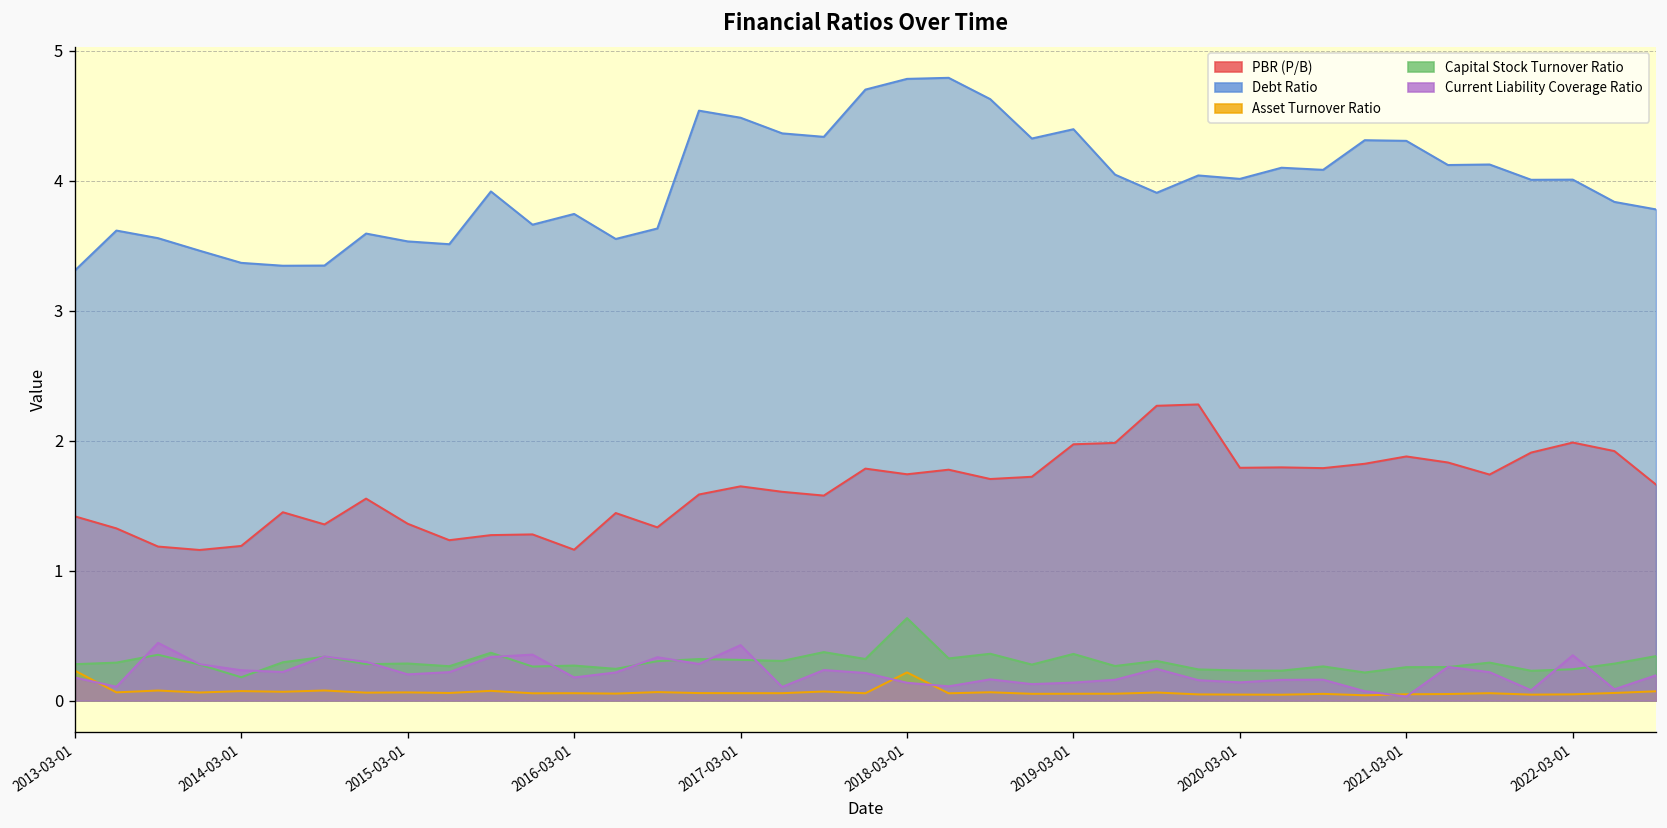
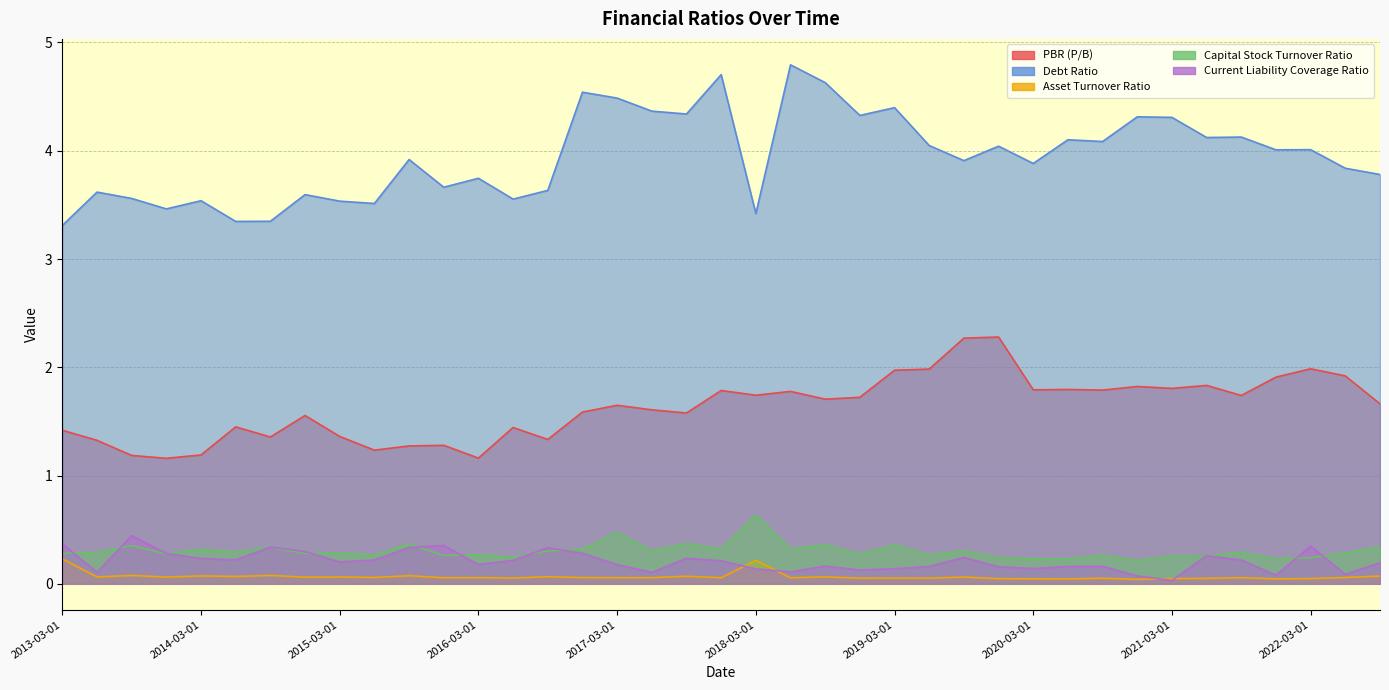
Current Liability Coverage Ratio, 2013-03-01: 0.18 -> 0.37
Debt Ratio, 2014-03-01: 3.37 -> 3.54
Capital Stock Turnover Ratio, 2014-03-01: 0.18 -> 0.32
Capital Stock Turnover Ratio, 2017-03-01: 0.31 -> 0.48
Current Liability Coverage Ratio, 2017-03-01: 0.43 -> 0.18
Debt Ratio, 2018-03-01: 4.79 -> 3.42
Debt Ratio, 2020-03-01: 4.02 -> 3.88
PBR (P/B), 2021-03-01: 1.88 -> 1.80
